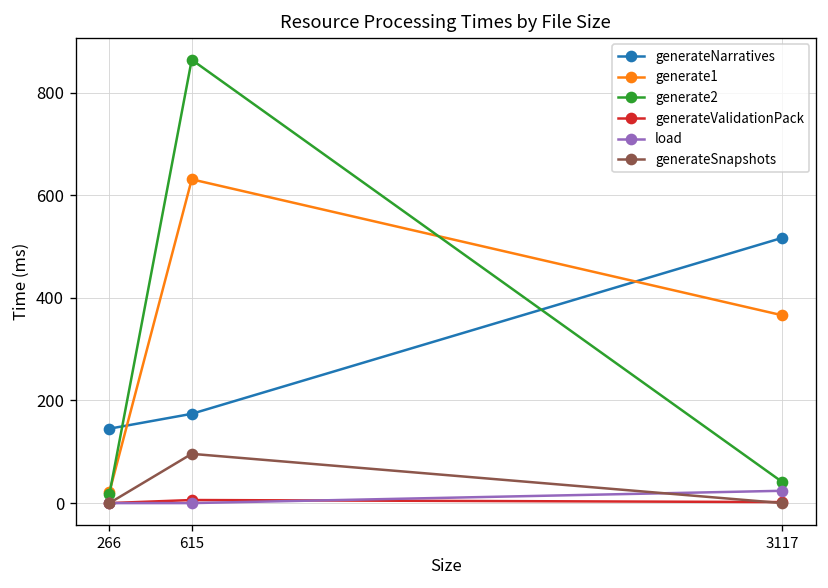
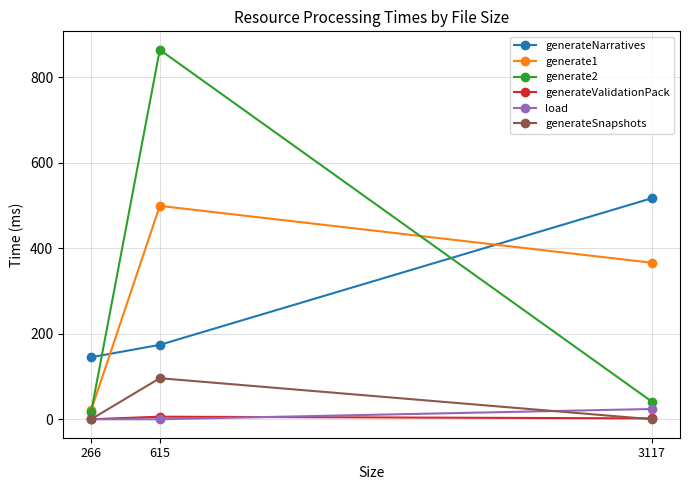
generate1, 615: 630 -> 500
